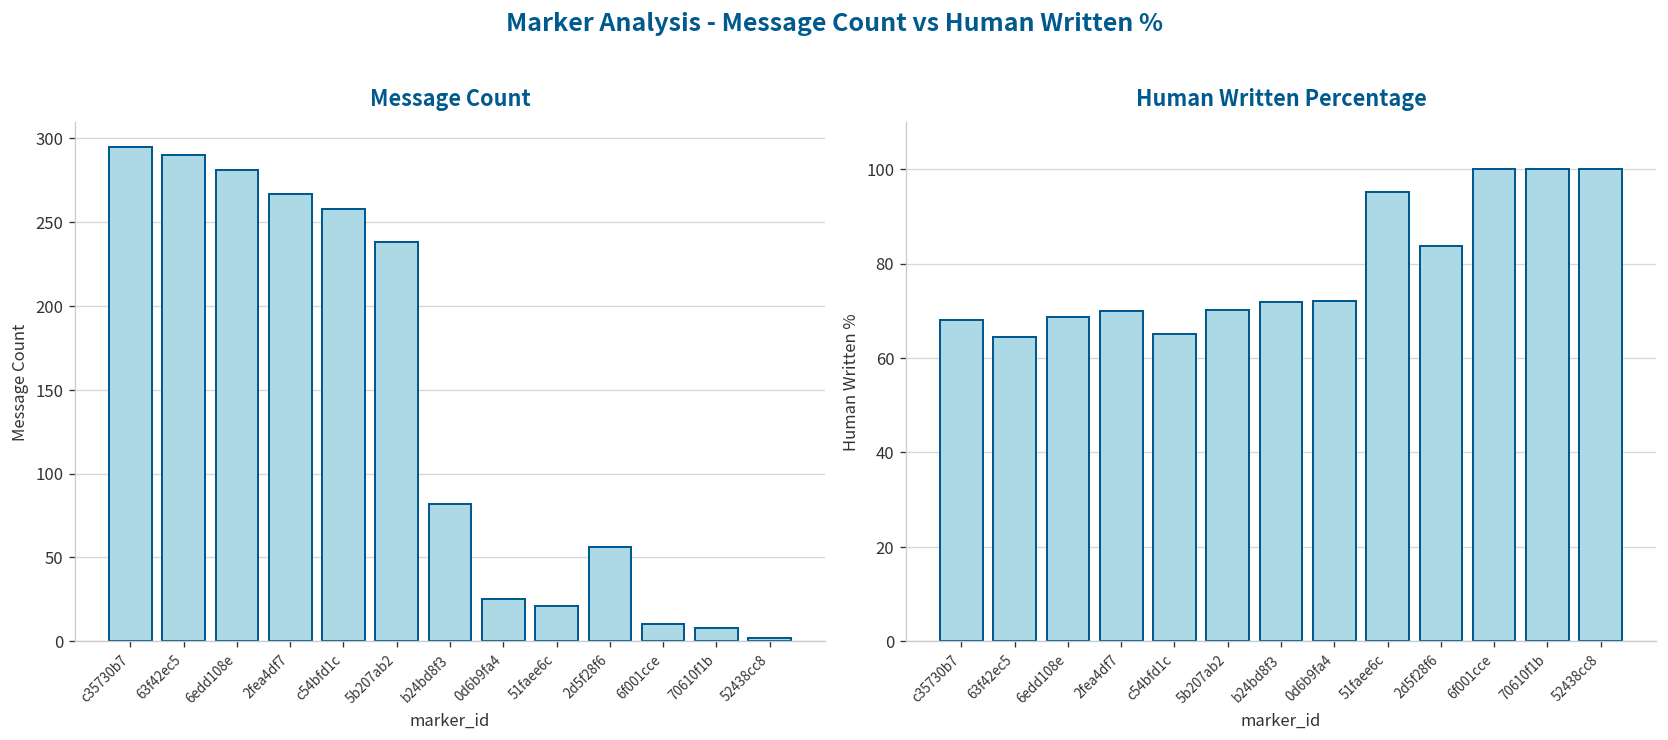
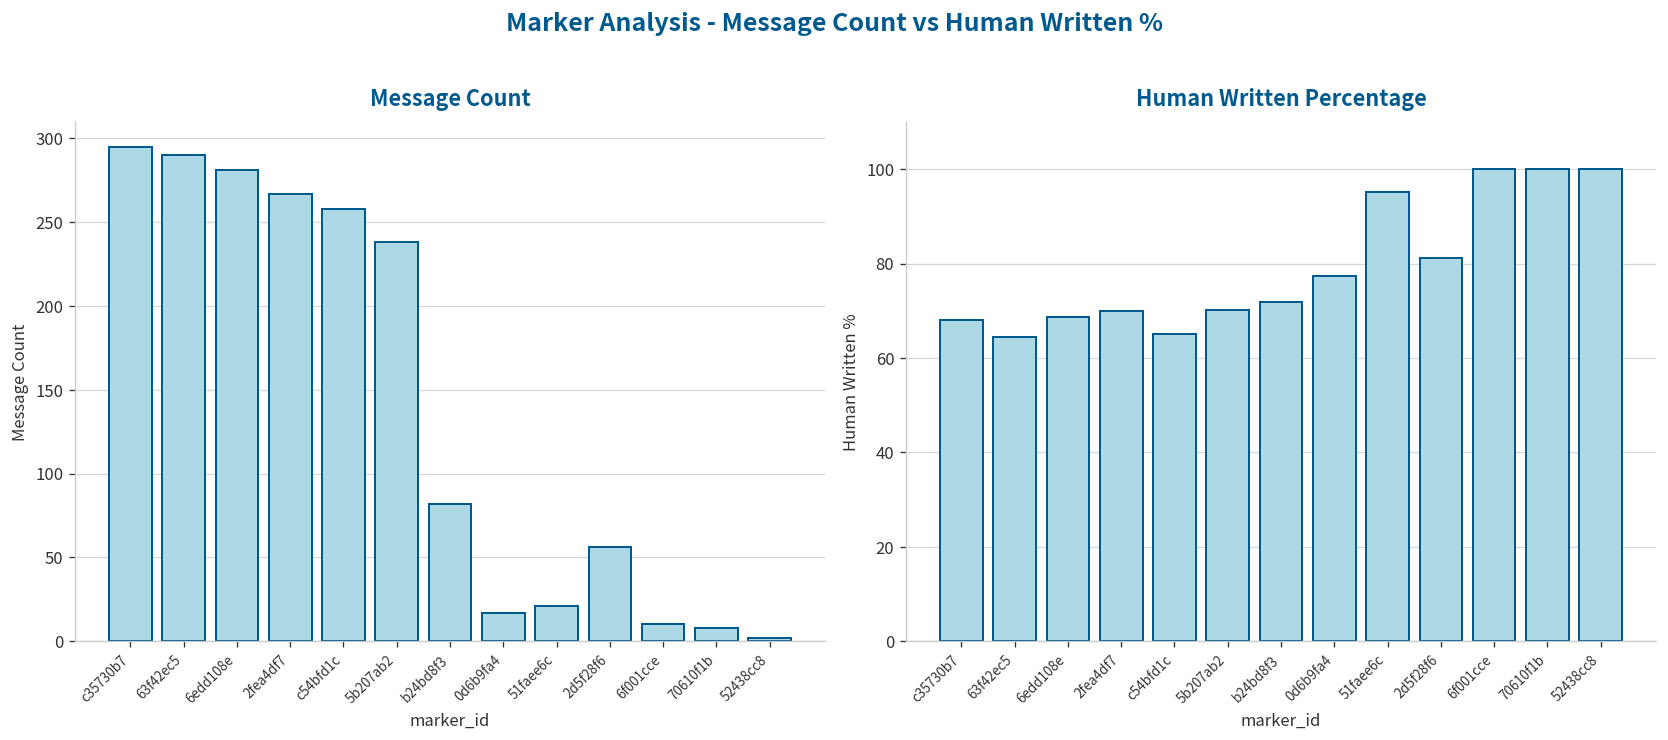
Message Count, 0d6b9fa4: 25 -> 17
Human Written Percentage, 0d6b9fa4: 72 -> 77
Human Written Percentage, 2d5f28f6: 84 -> 81
